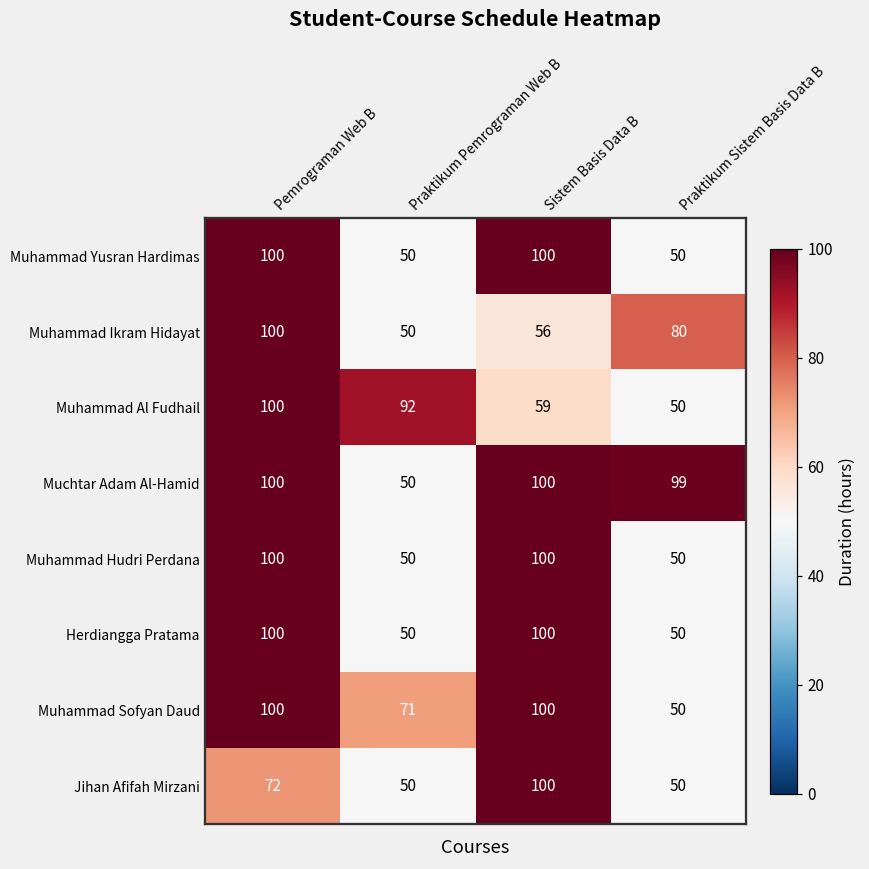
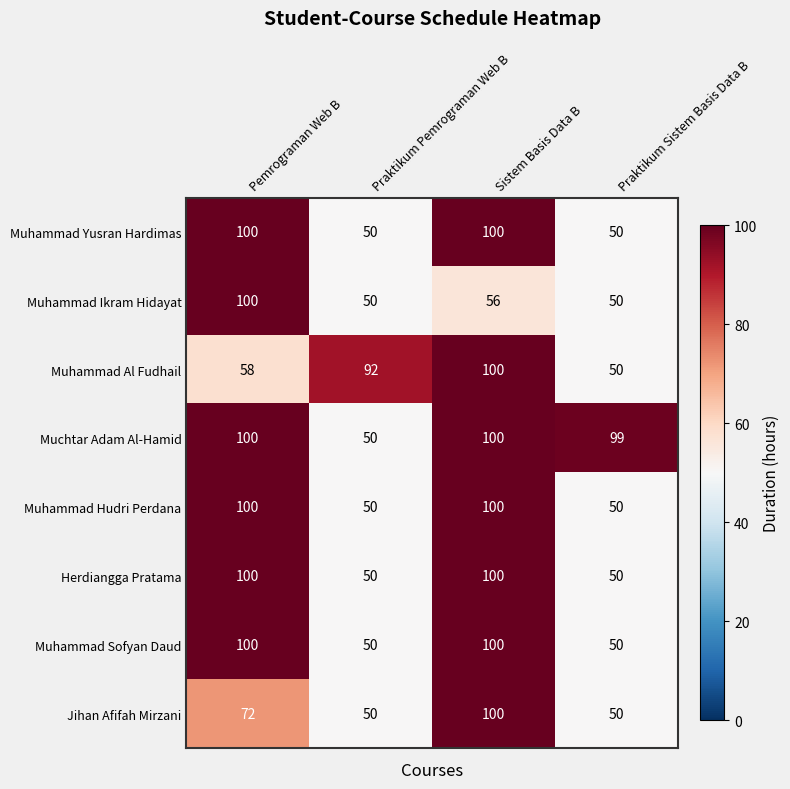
Muhammad Ikram Hidayat, Praktikum Sistem Basis Data B: 80 -> 50
Muhammad Al Fudhail, Pemrograman Web B: 100 -> 58
Muhammad Al Fudhail, Sistem Basis Data B: 59 -> 100
Muhammad Sofyan Daud, Praktikum Pemrograman Web B: 71 -> 50
